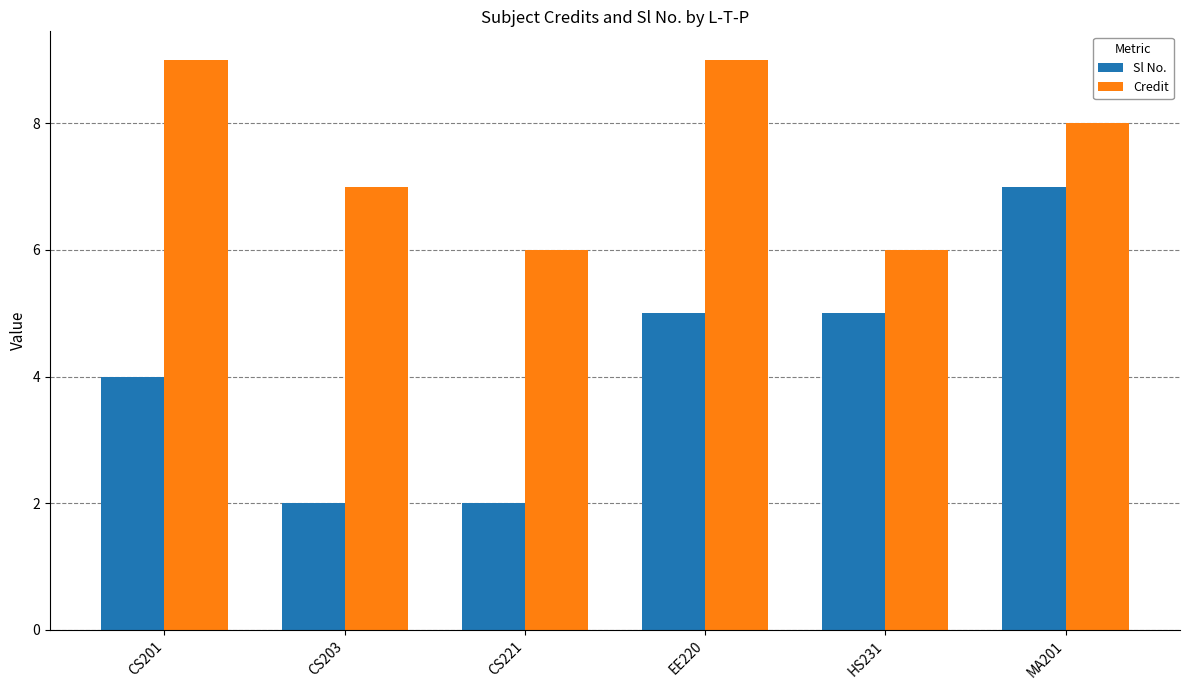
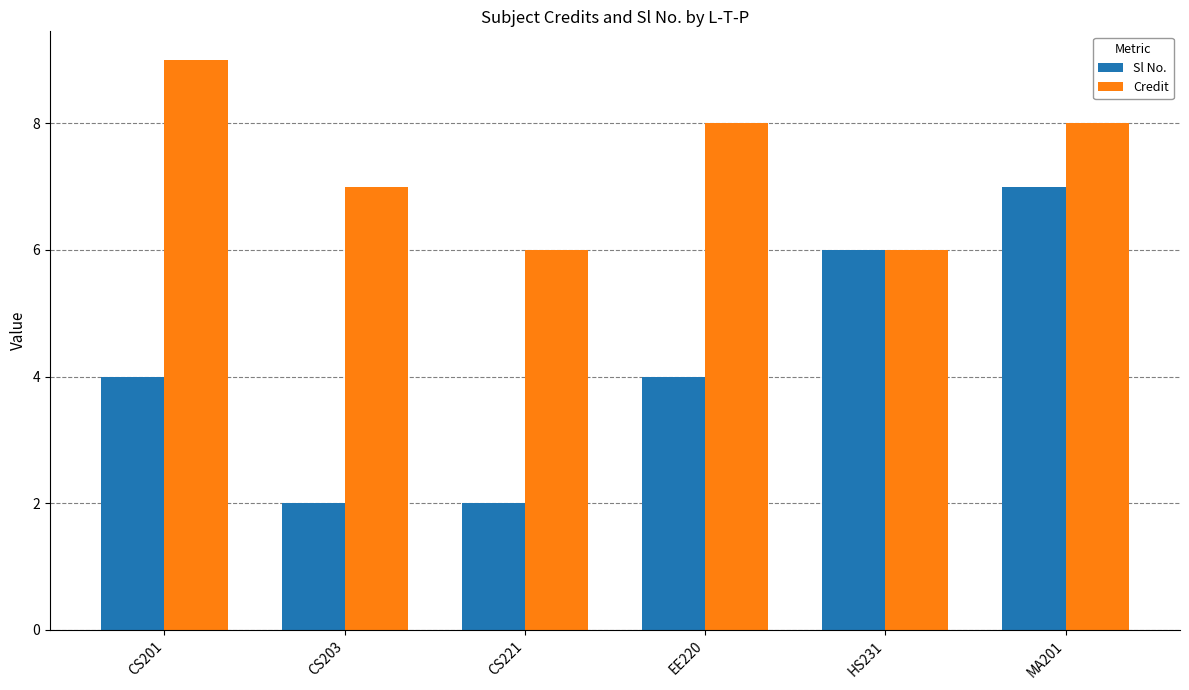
Sl No., EE220: 5 -> 4
Credit, EE220: 9 -> 8
Sl No., HS231: 5 -> 6
